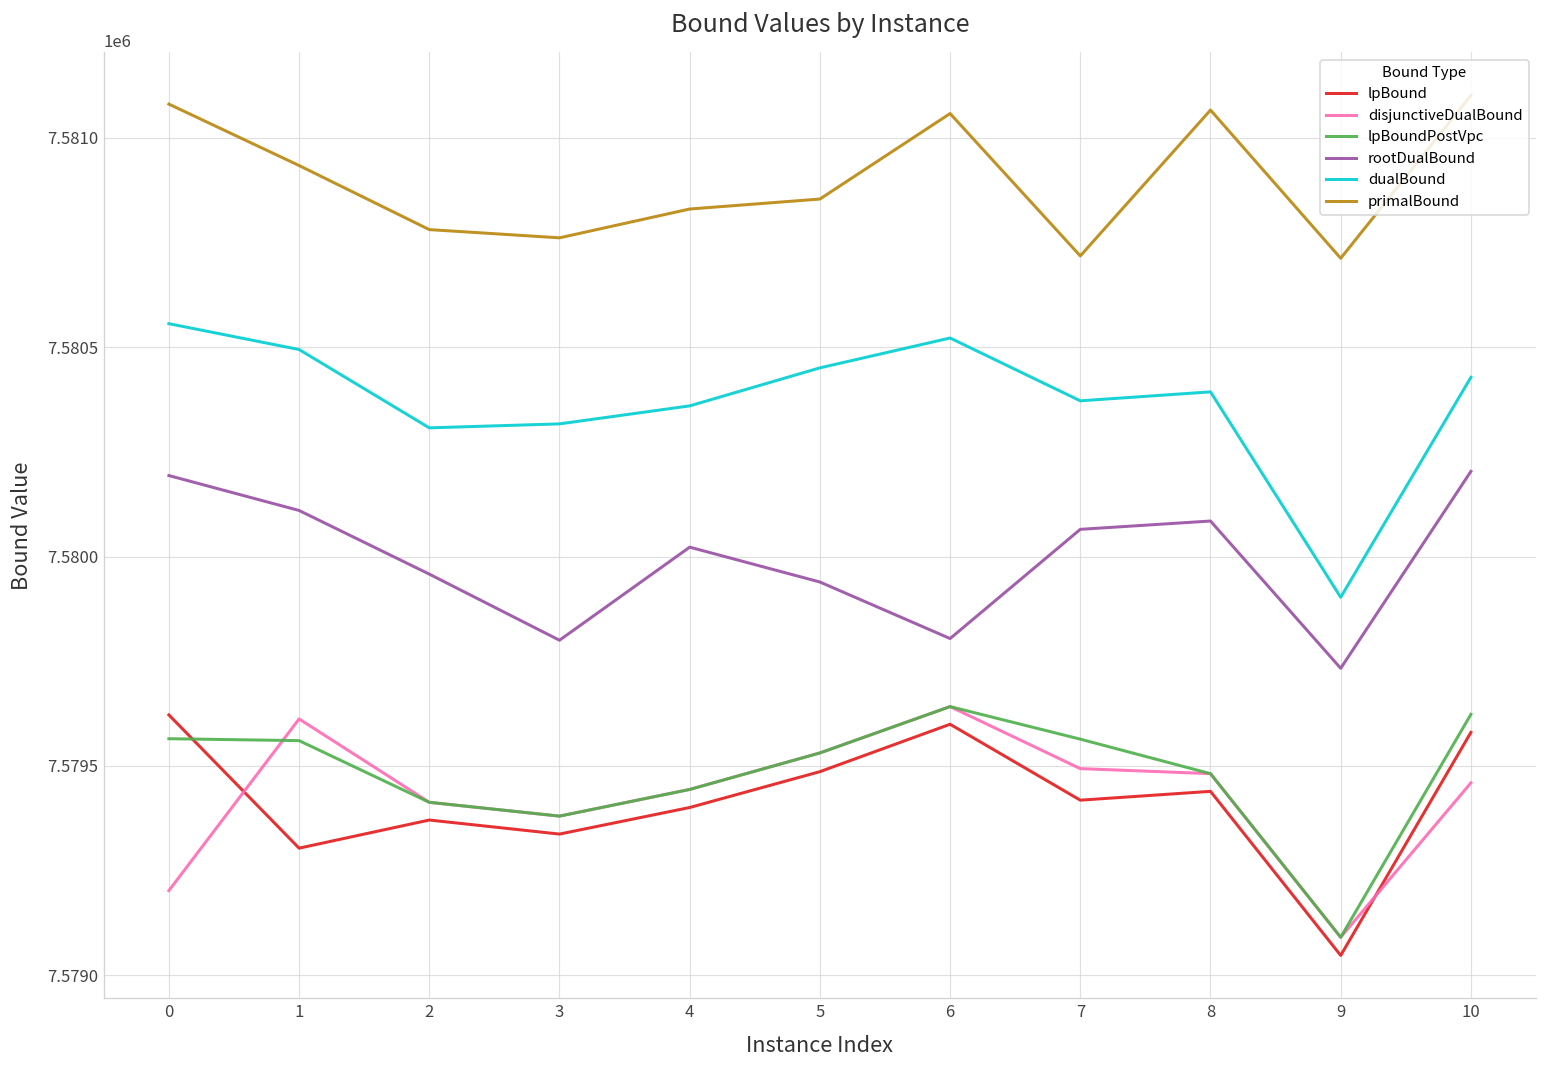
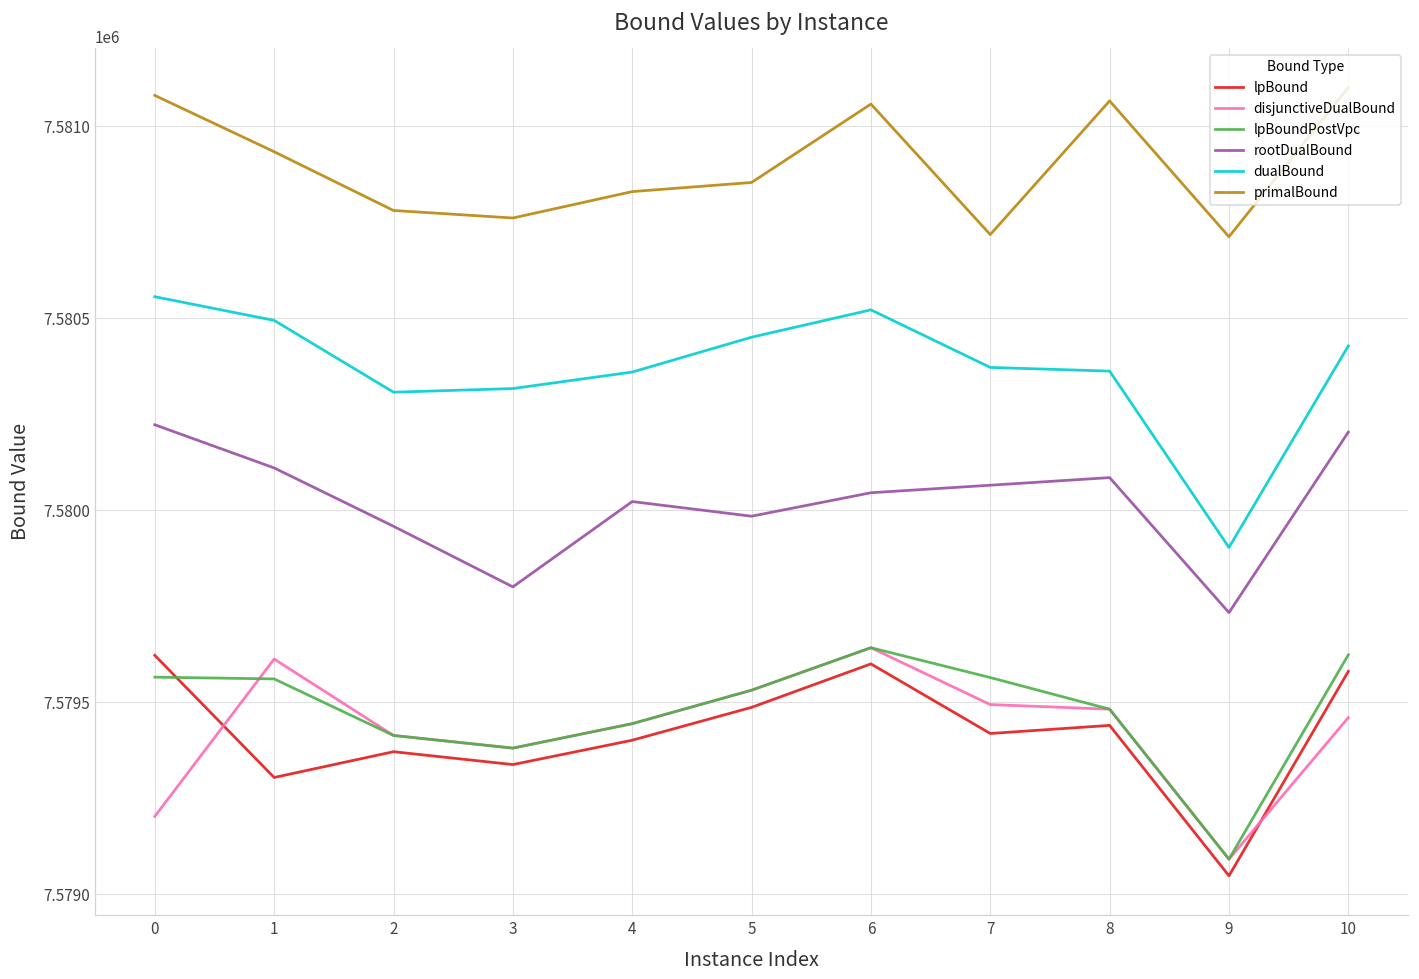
rootDualBound, 0: 7580190 -> 7580220
rootDualBound, 5: 7579940 -> 7579980
rootDualBound, 6: 7579800 -> 7580050
dualBound, 8: 7580390 -> 7580360
